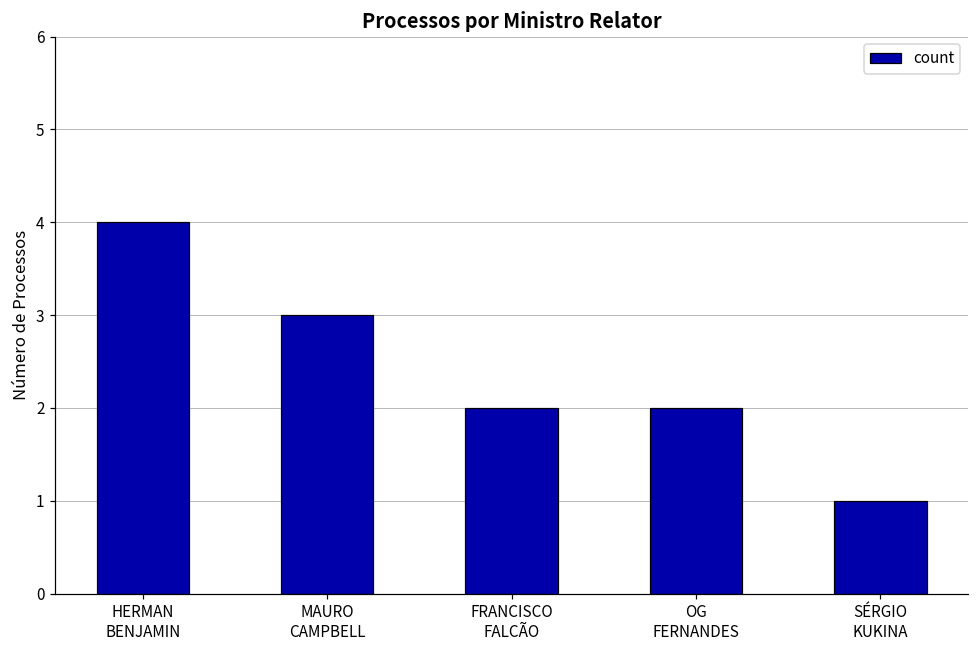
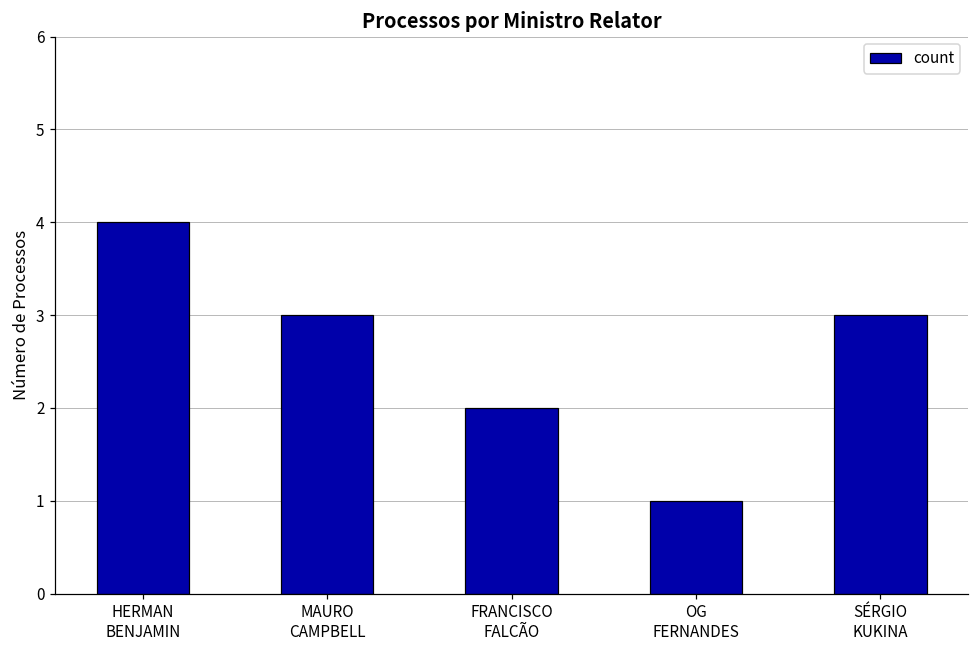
OG FERNANDES: 2 -> 1
SÉRGIO KUKINA: 1 -> 3
